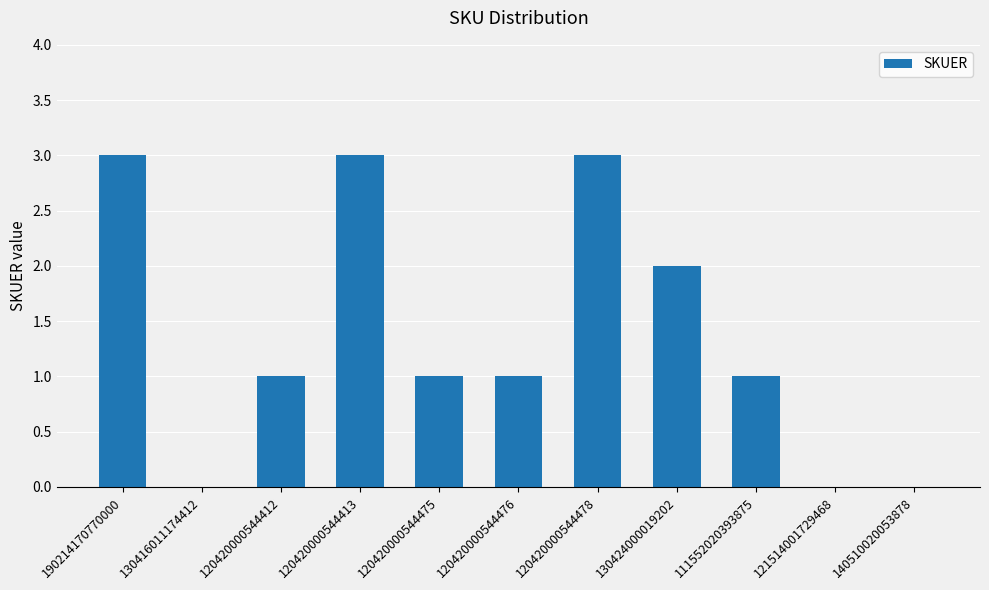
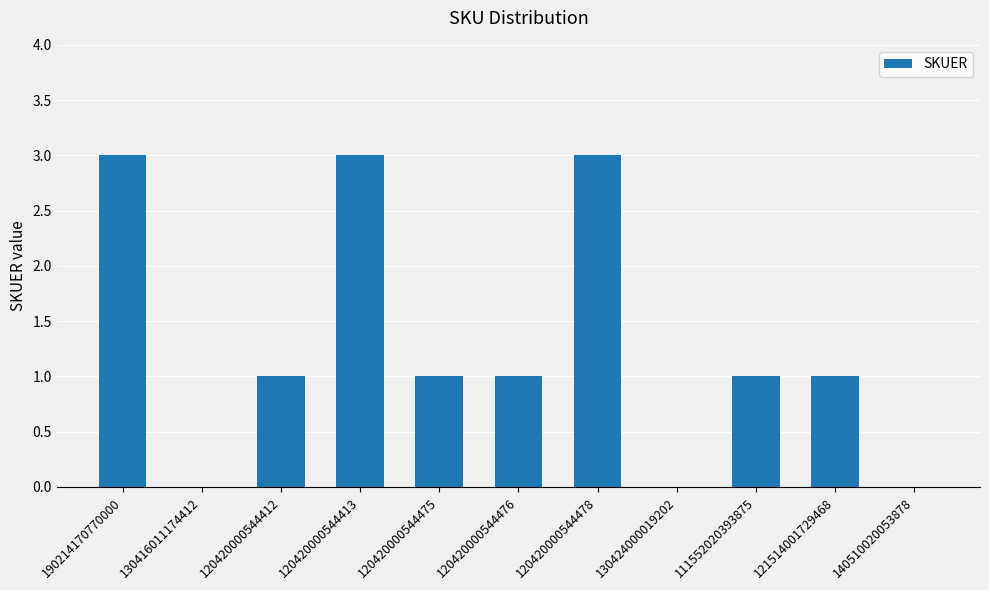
130424000019202: 2 -> 0
121514001729468: 0 -> 1
